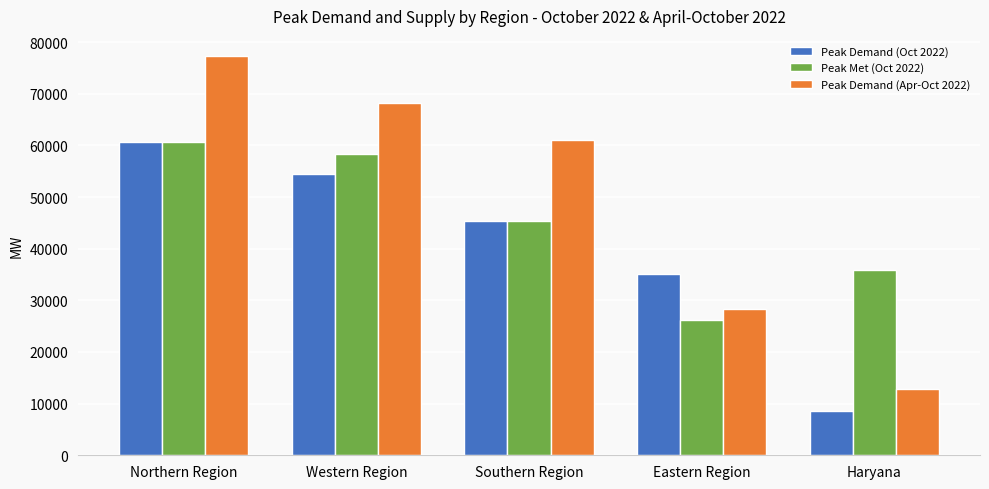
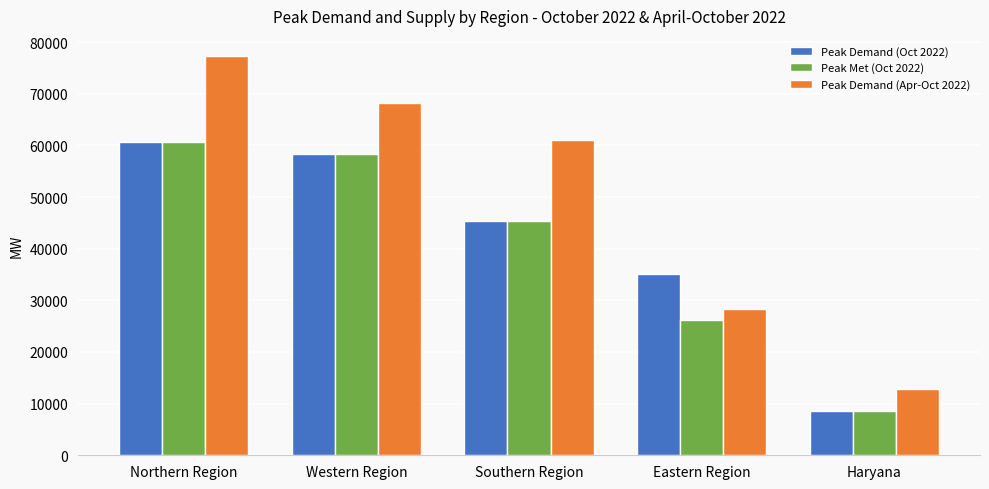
Peak Demand (Oct 2022), Western Region: 55000 -> 58000
Peak Met (Oct 2022), Haryana: 36000 -> 9000
